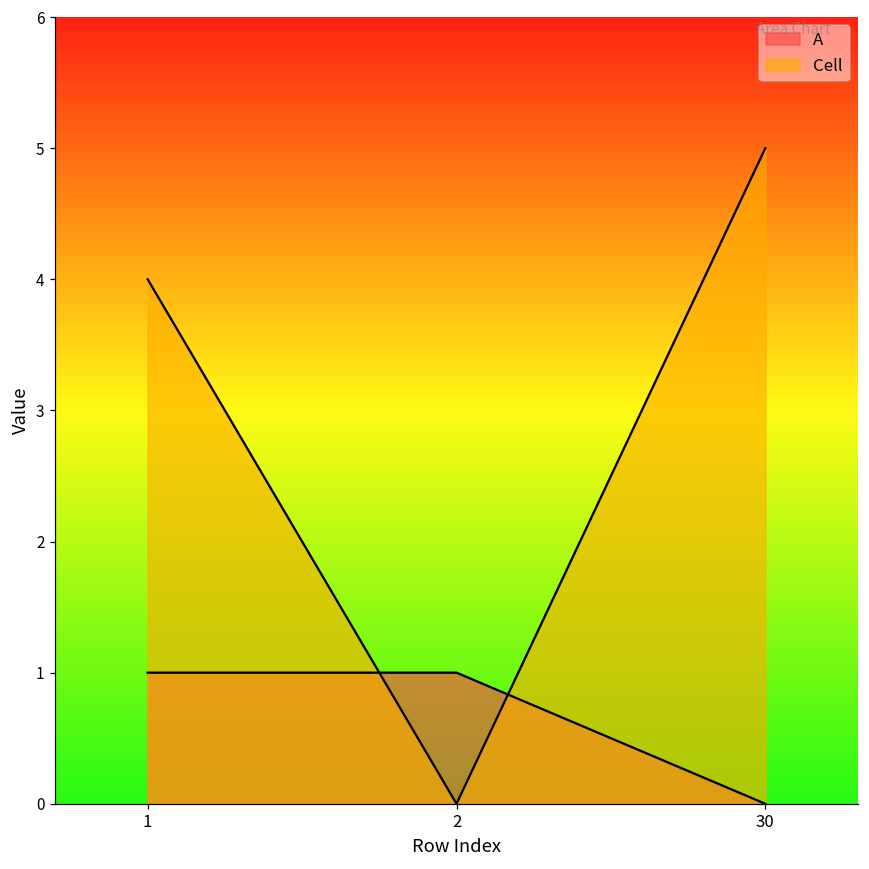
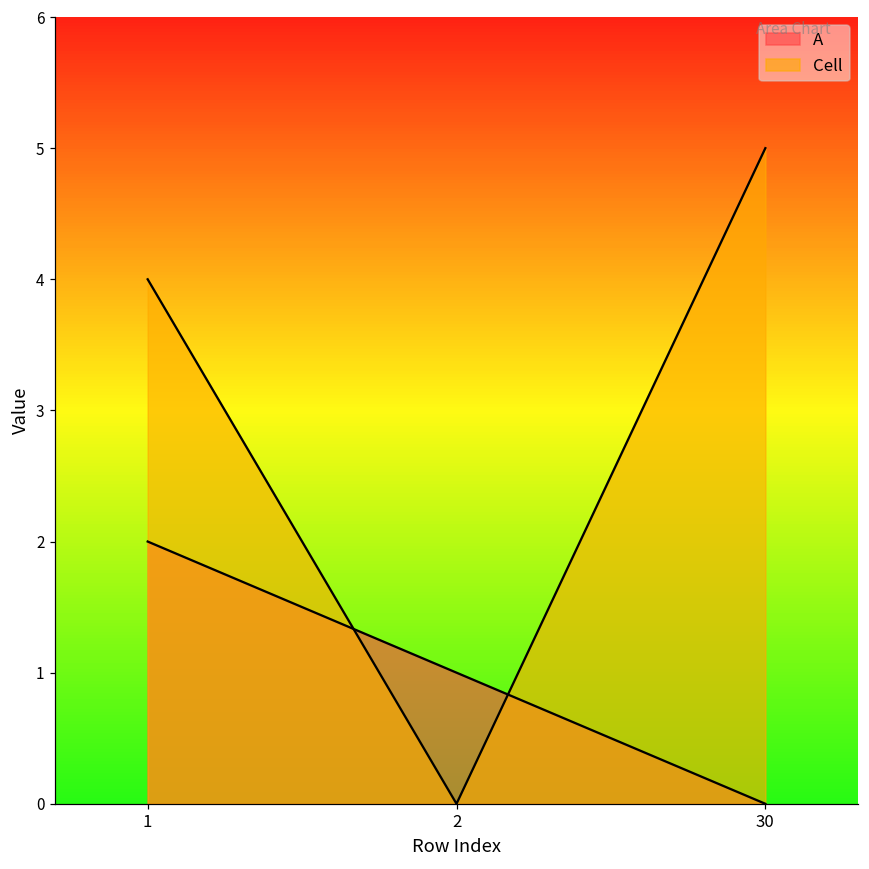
A, 1: 1 -> 2
